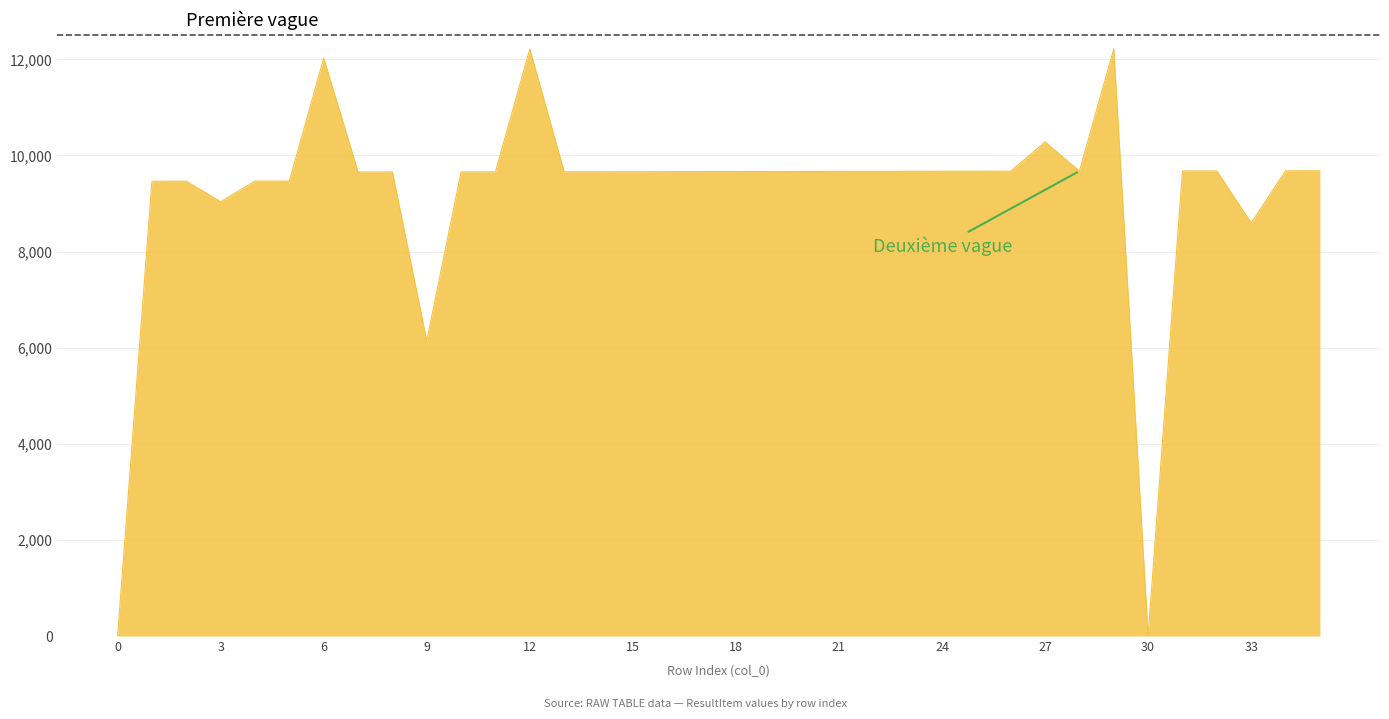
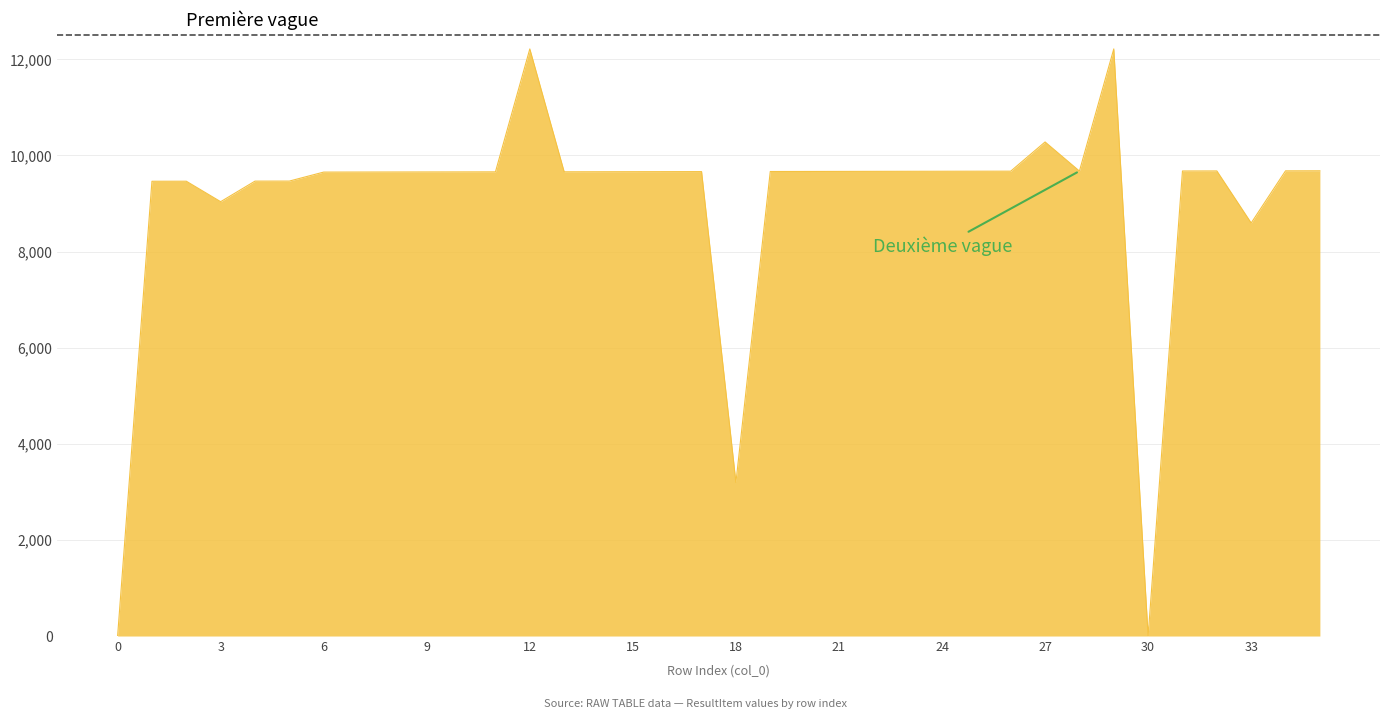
6: 12,000 -> 9,700
9: 6,100 -> 9,700
18: 9,700 -> 3,200
